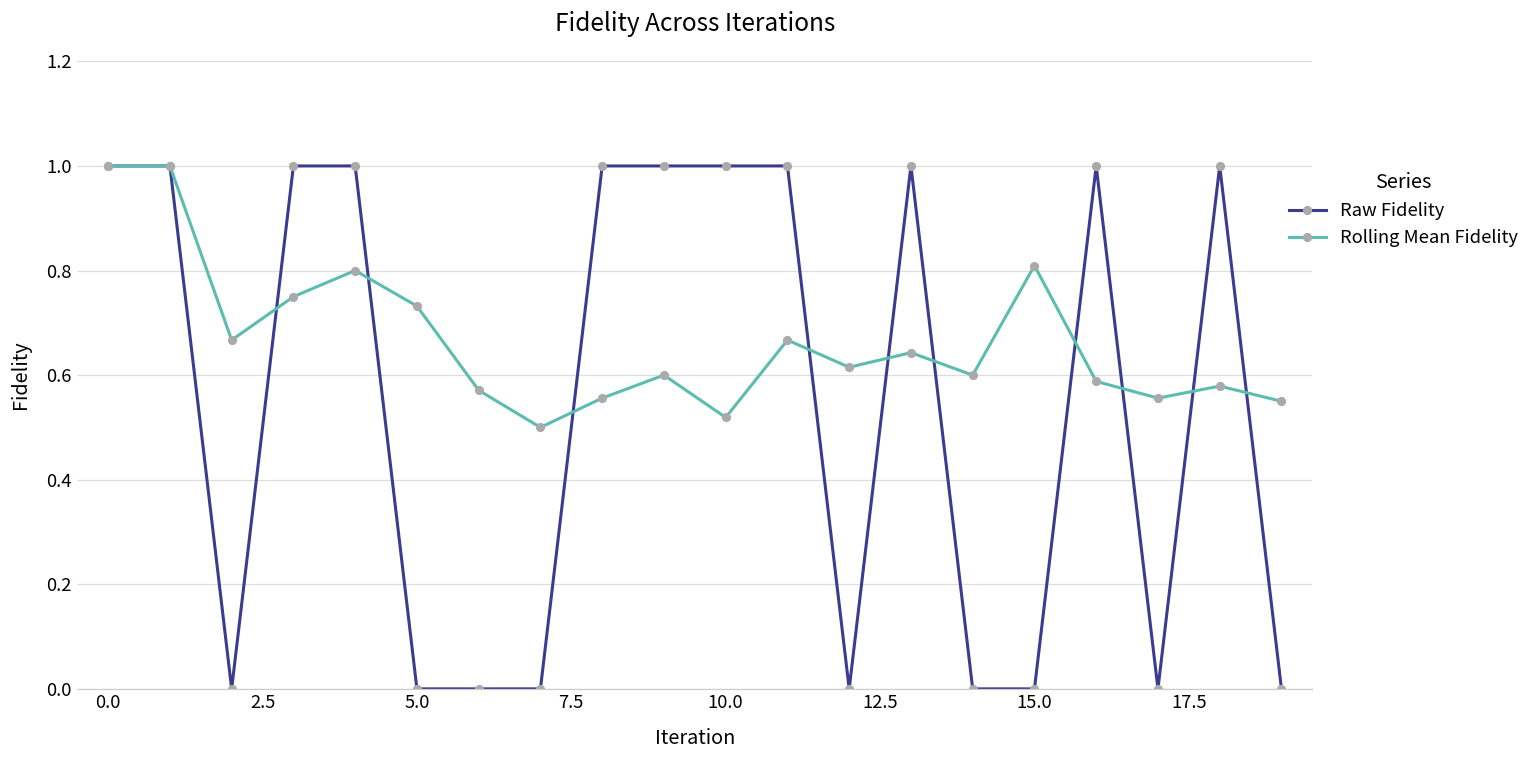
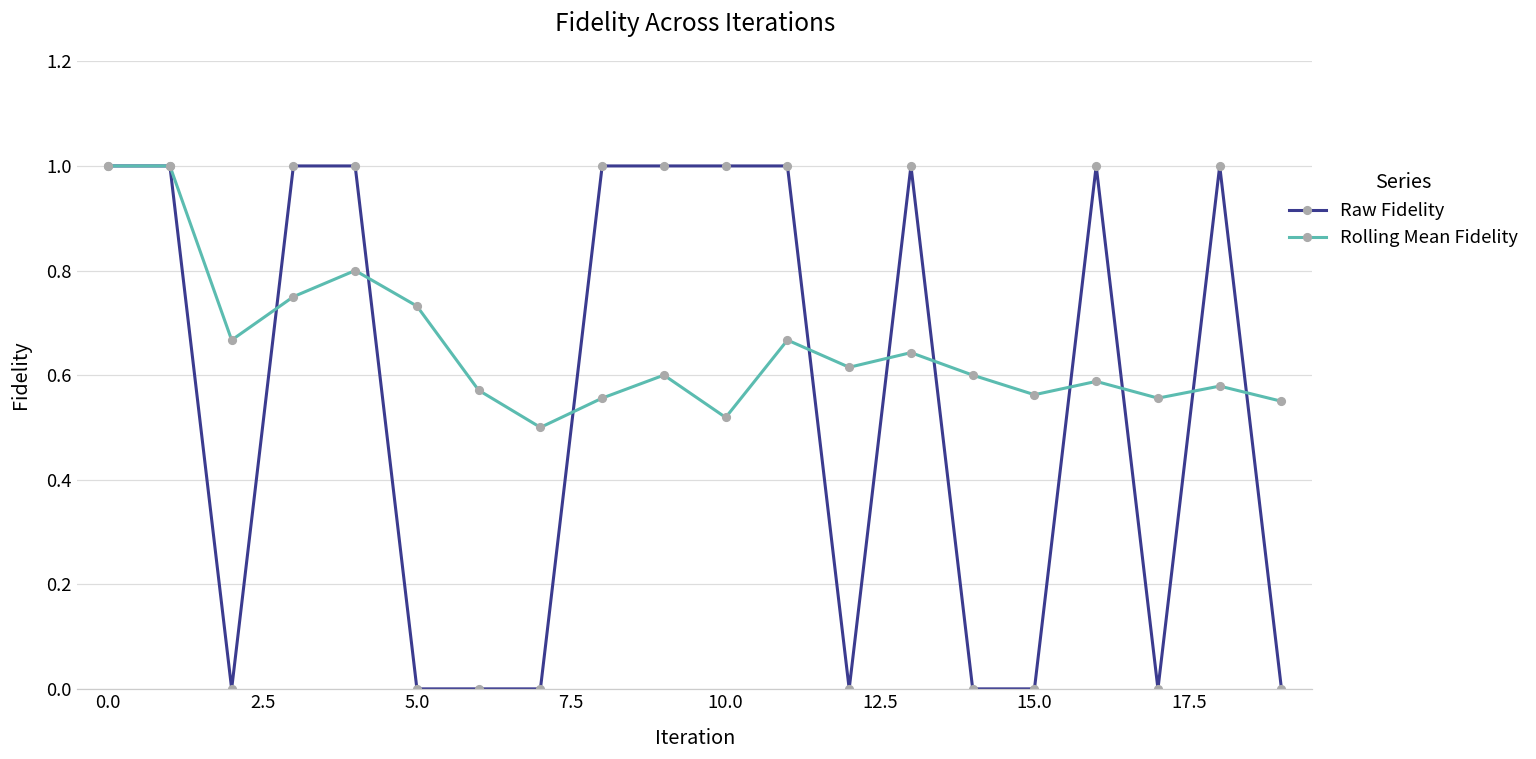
Rolling Mean Fidelity, 15.0: 0.81 -> 0.56
